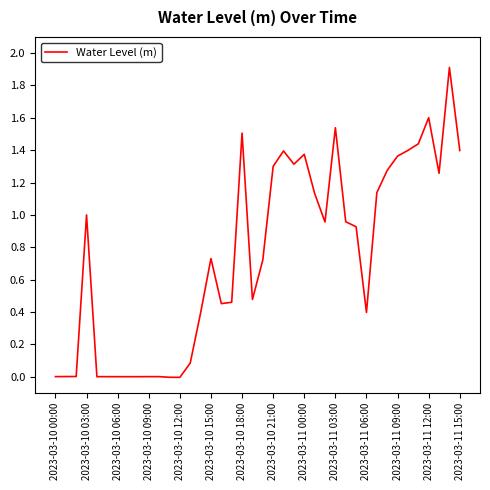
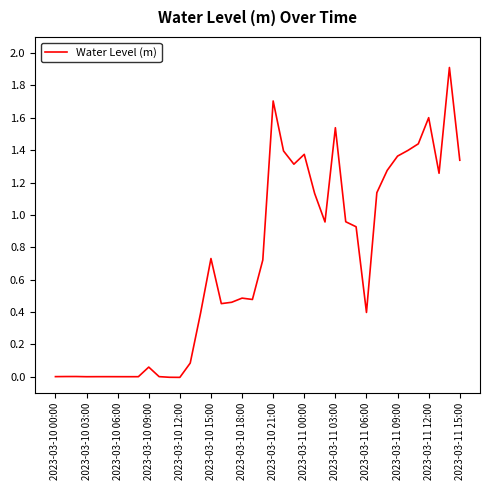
2023-03-10 03:00: 1 -> 0
2023-03-10 09:00: 0.00 -> 0.06
2023-03-10 18:00: 1.51 -> 0.49
2023-03-10 21:00: 1.30 -> 1.70
2023-03-11 15:00: 1.40 -> 1.34
